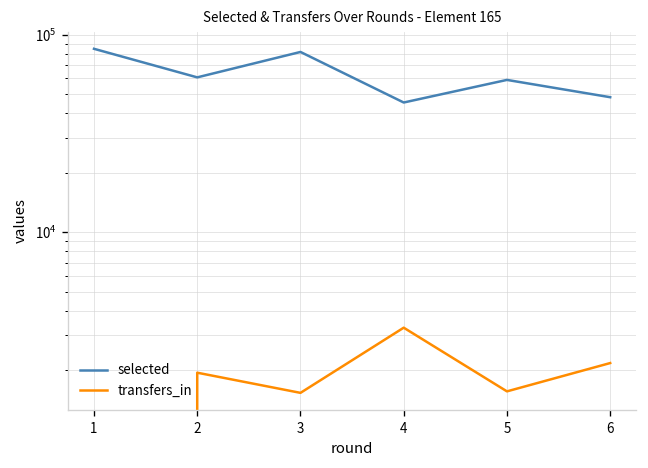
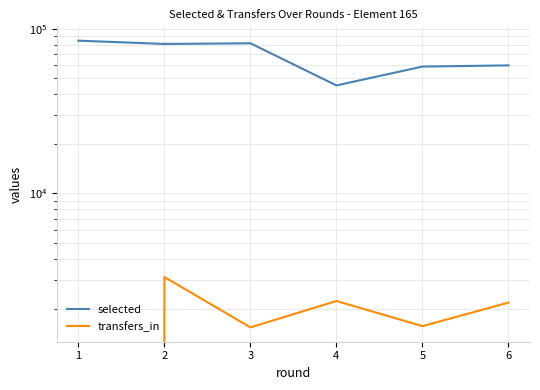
selected, 2: 61000 -> 80000
transfers_in, 2: 1900 -> 3100
transfers_in, 4: 3300 -> 2200
selected, 6: 48000 -> 60000
